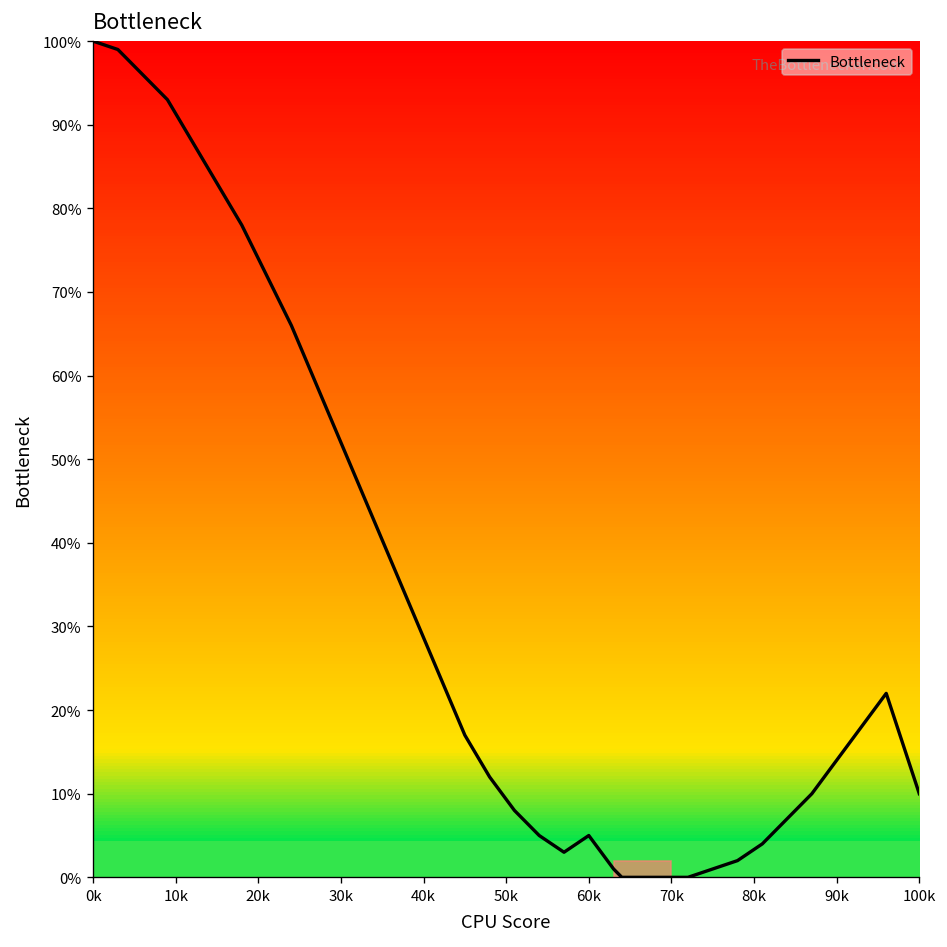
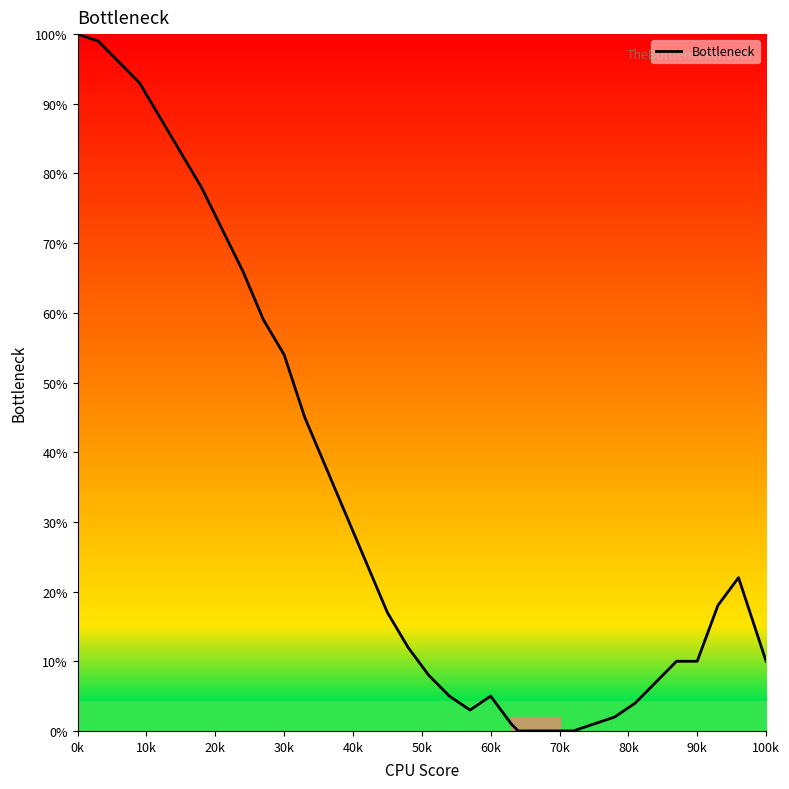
30k: 52% -> 54%
90k: 14% -> 10%
